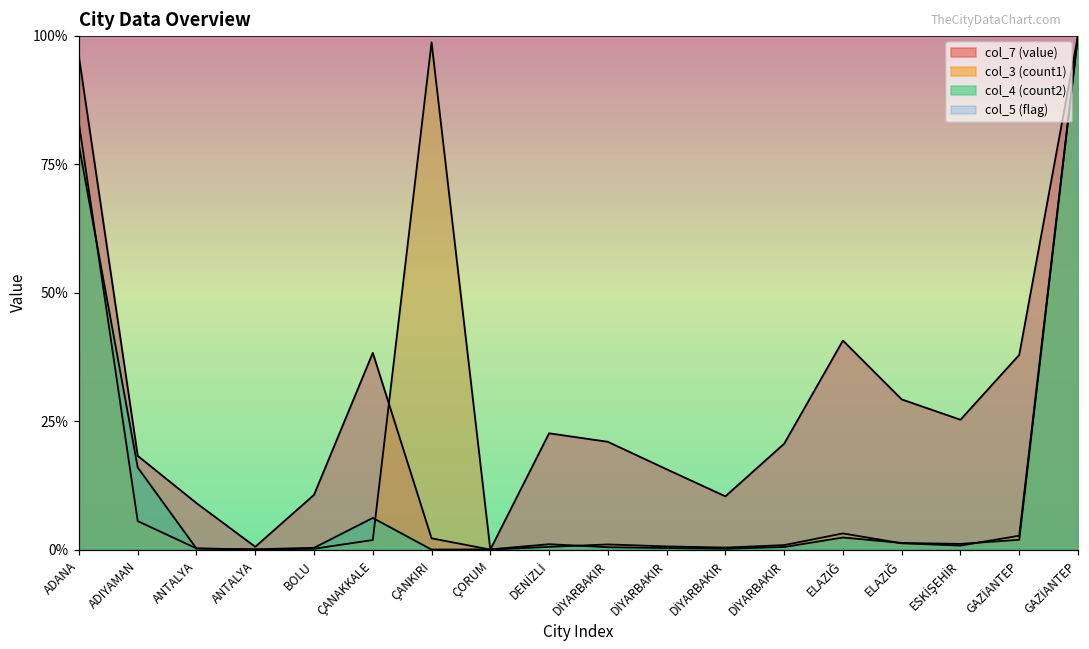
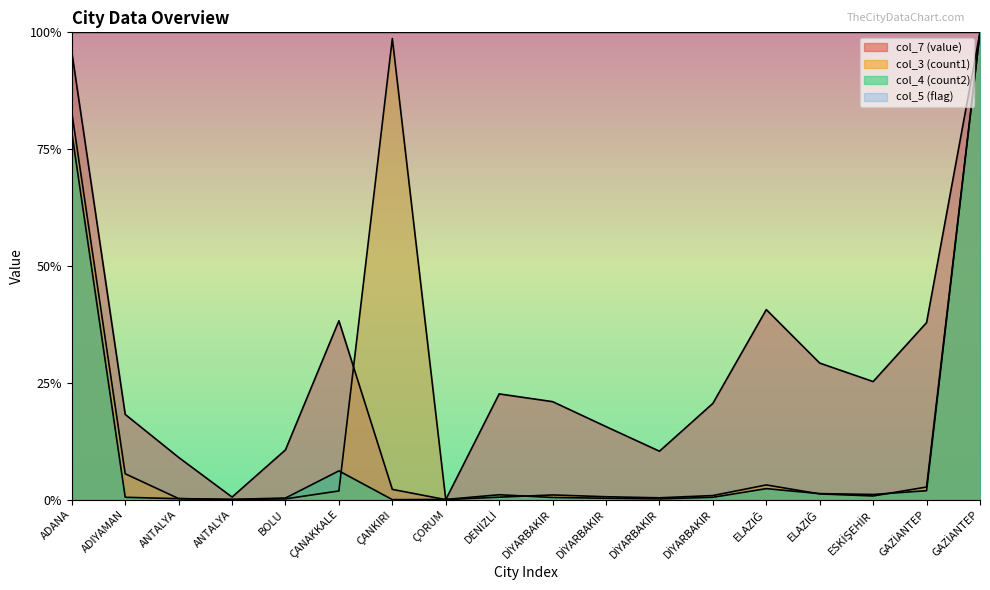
col_4 (count2), ADIYAMAN: 16% -> 1%
